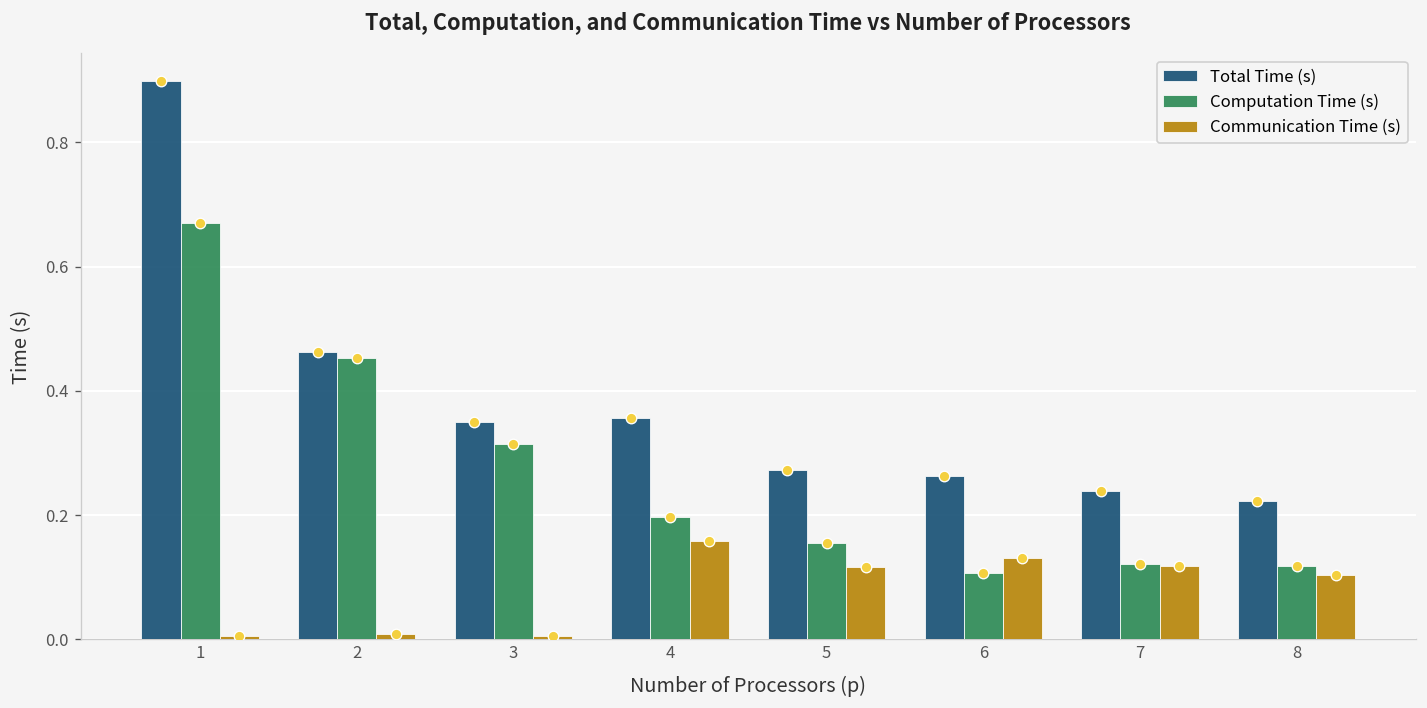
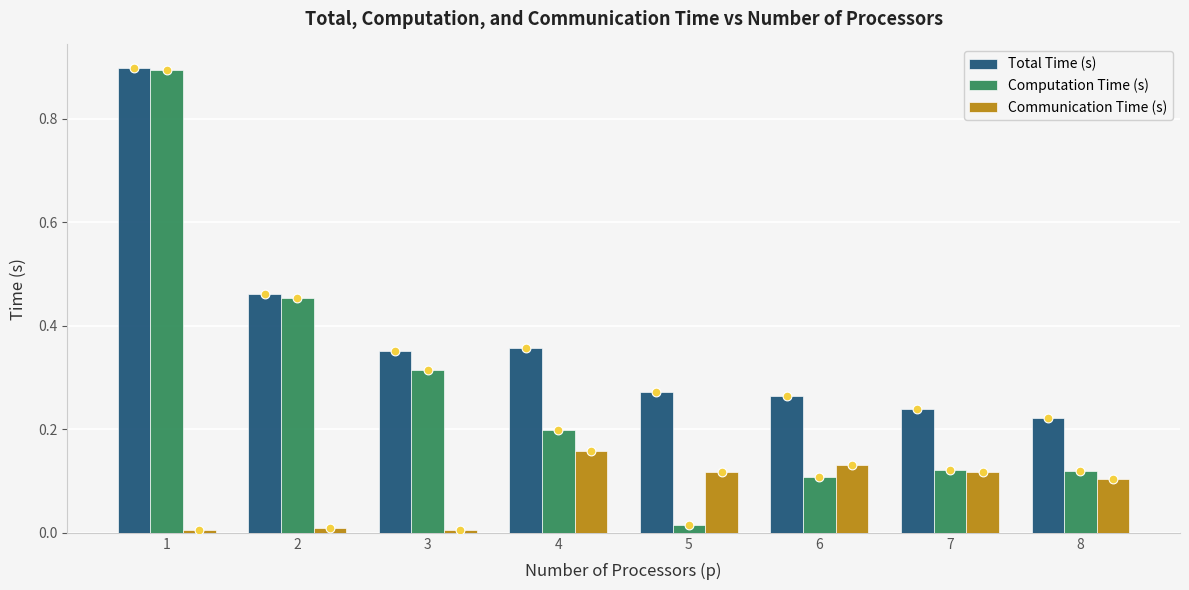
Computation Time (s), 1: 0.67 -> 0.89
Computation Time (s), 5: 0.15 -> 0.01
